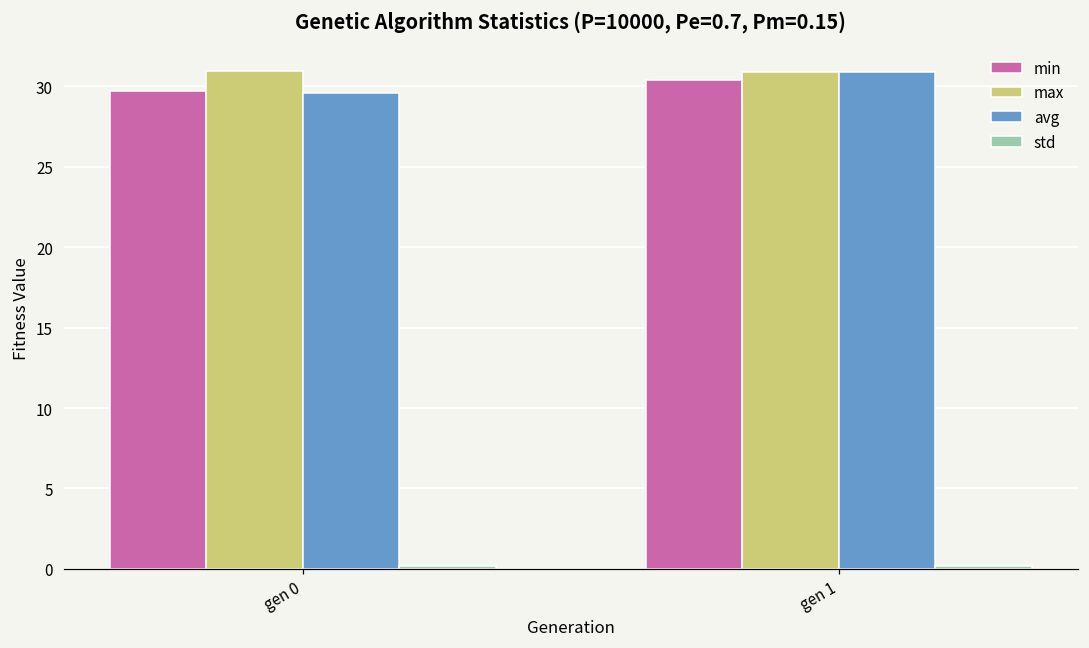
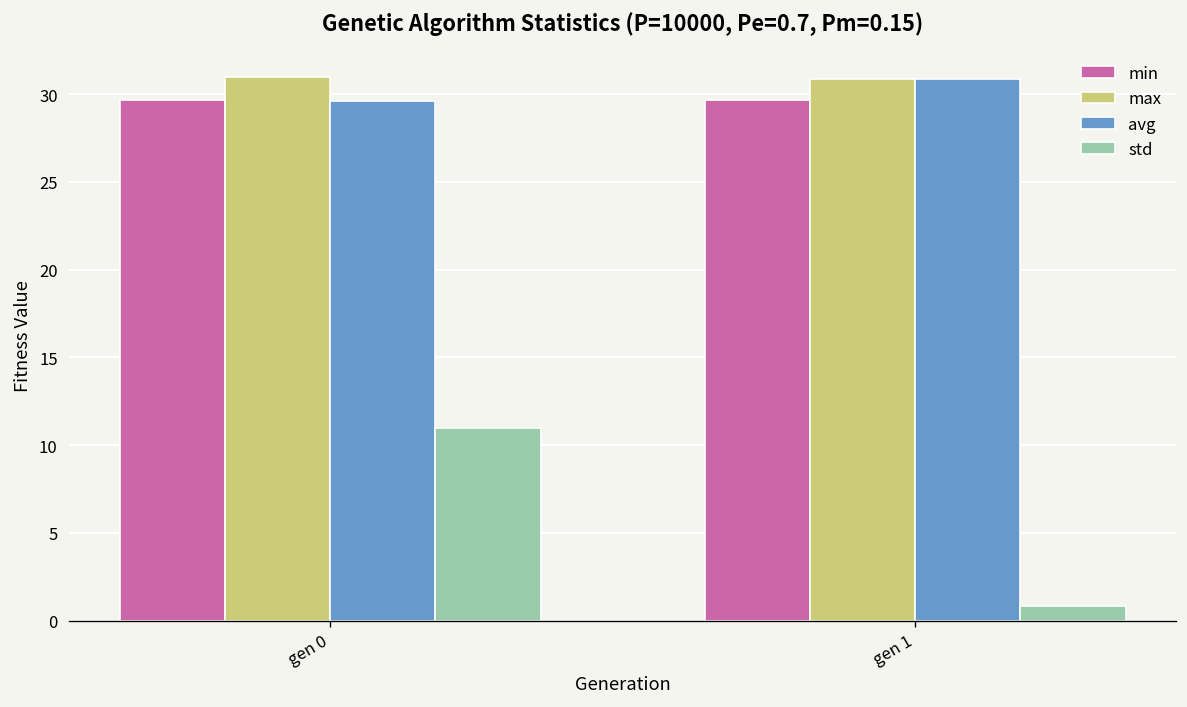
std, gen 0: 0.2 -> 11.0
min, gen 1: 30.4 -> 29.7
std, gen 1: 0.2 -> 0.8
